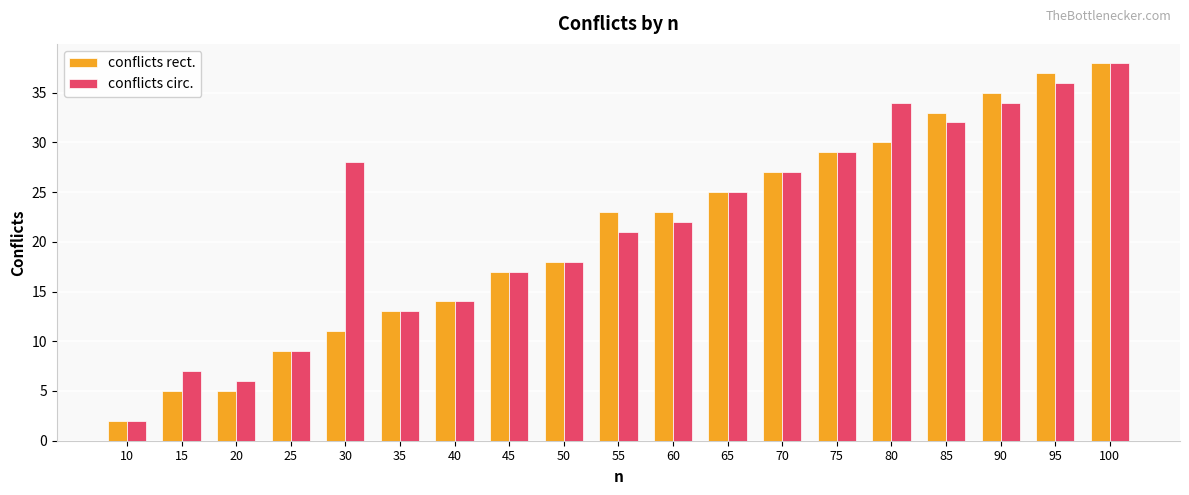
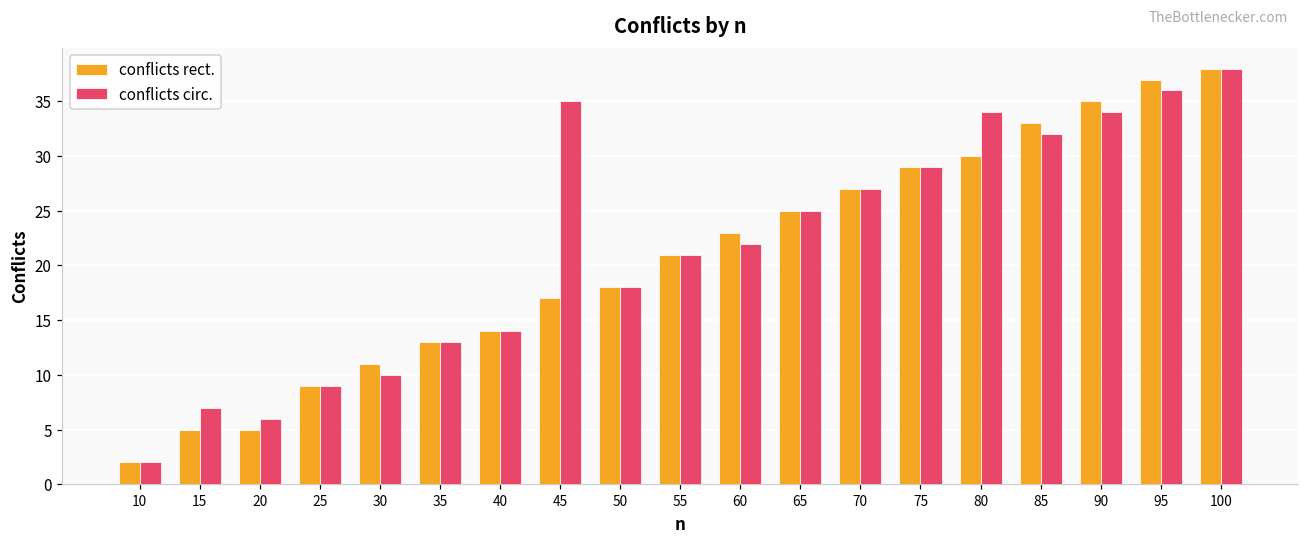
conflicts circ., 30: 28 -> 10
conflicts circ., 45: 17 -> 35
conflicts rect., 55: 23 -> 21
